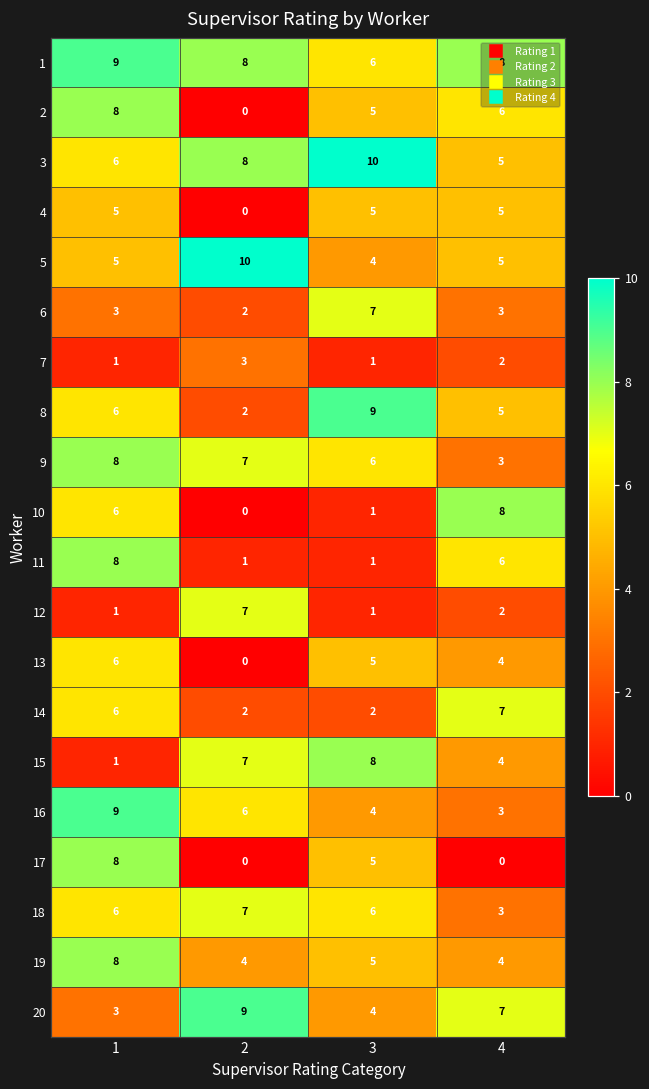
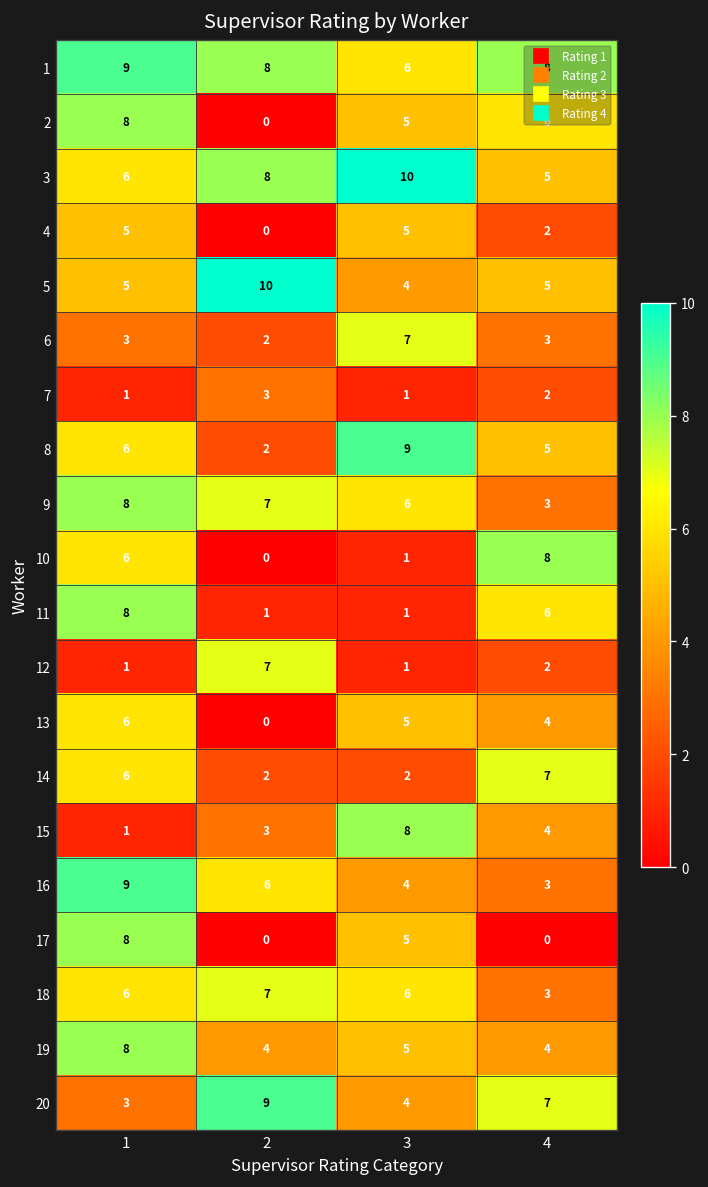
4, 4: 5 -> 2
15, 2: 7 -> 3
